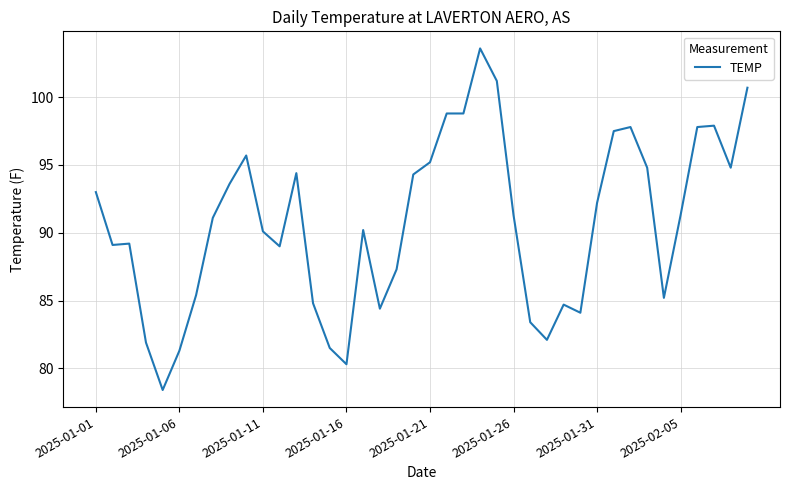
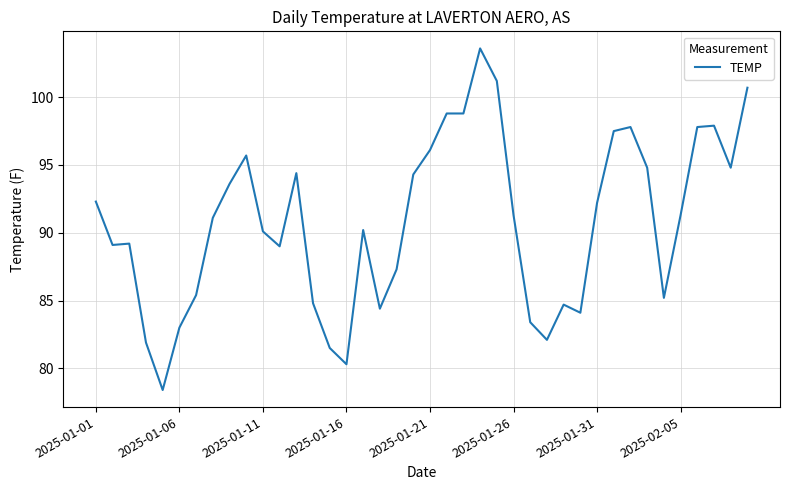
2025-01-01: 93.0 -> 92.3
2025-01-06: 81.3 -> 83.0
2025-01-21: 95.2 -> 96.1
